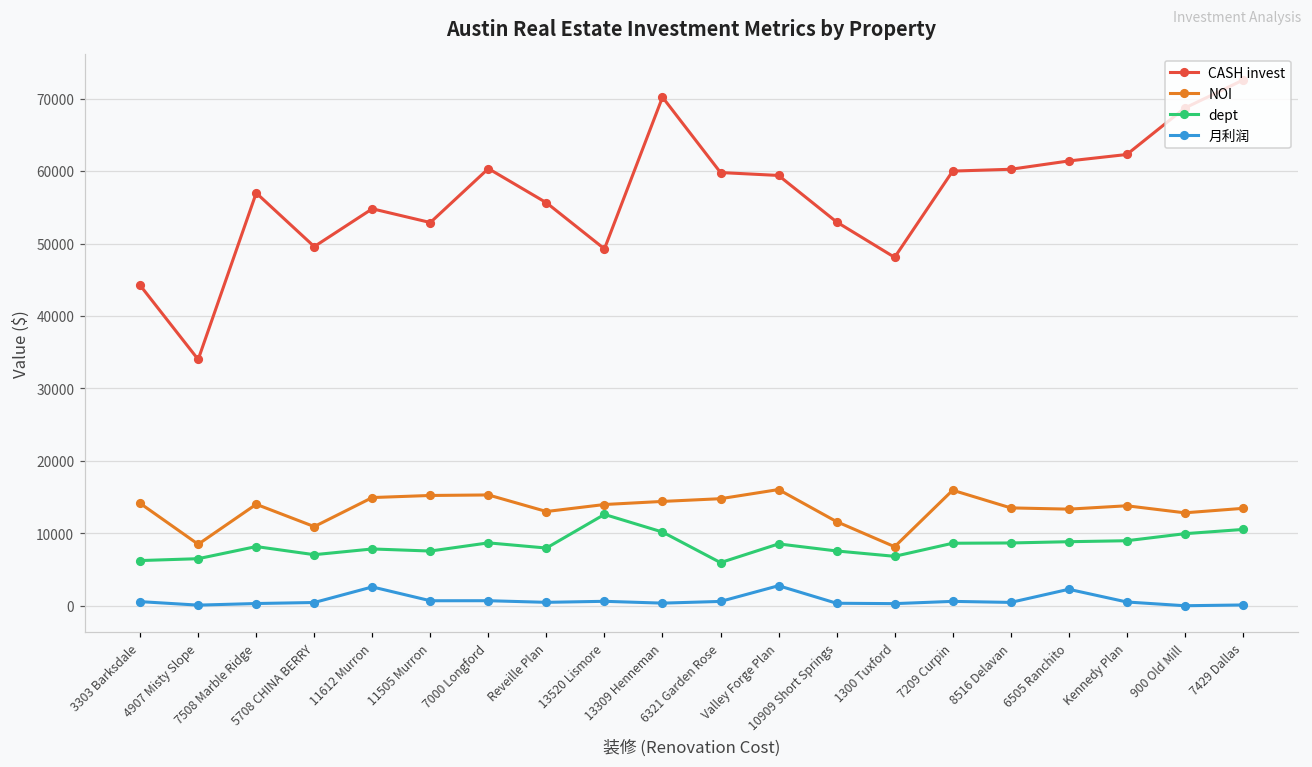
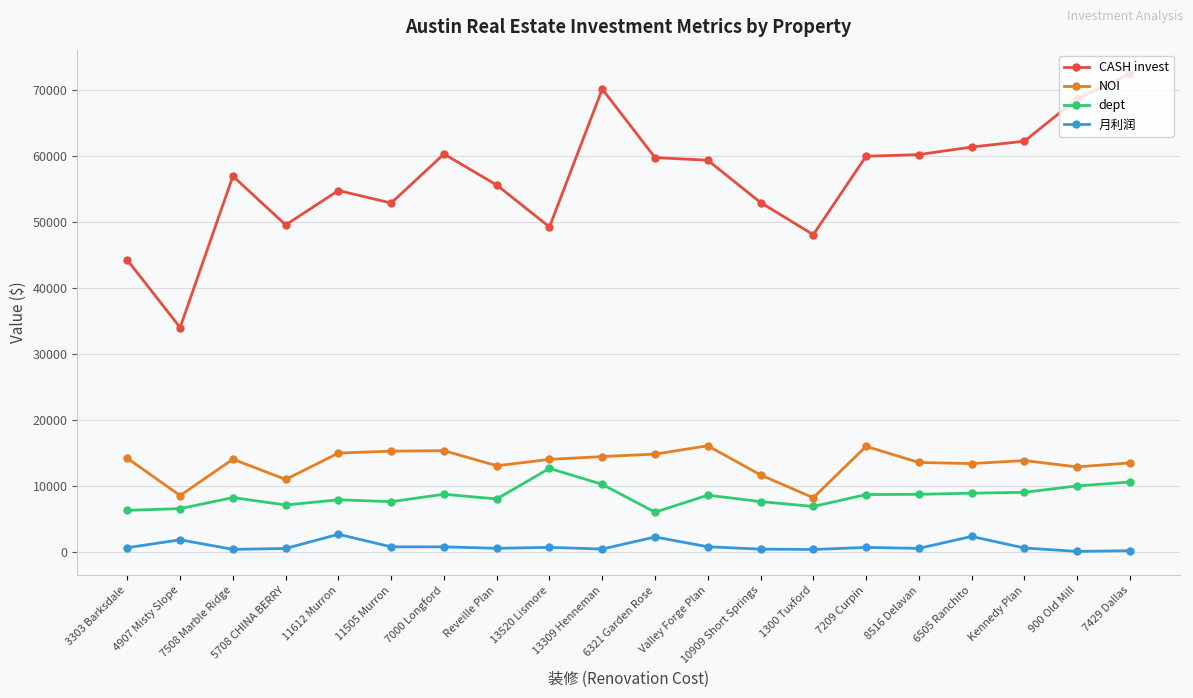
月利润, 4907 Misty Slope: 0 -> 2000
月利润, 6321 Garden Rose: 1000 -> 2000
月利润, Valley Forge Plan: 3000 -> 1000
